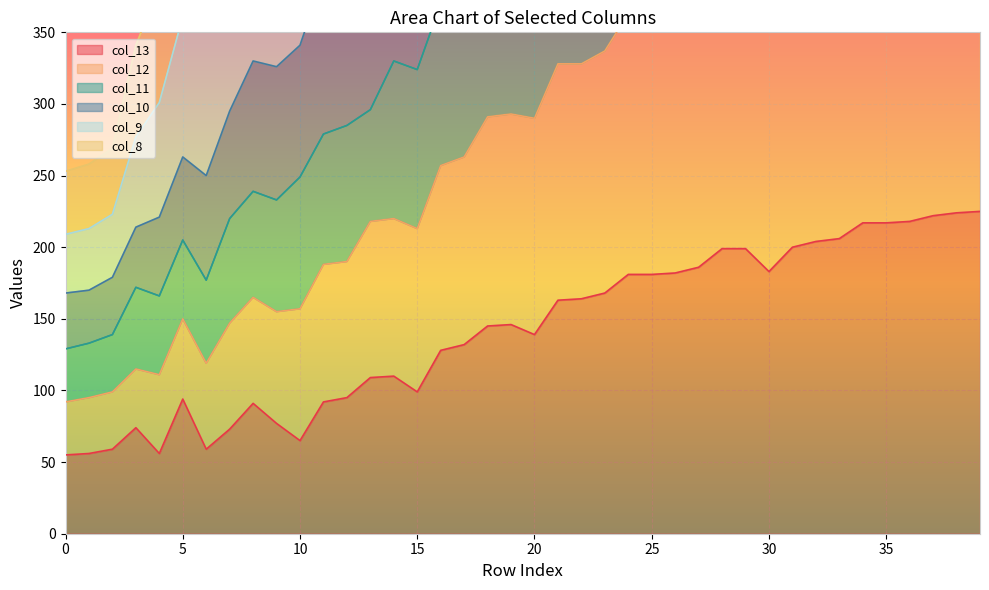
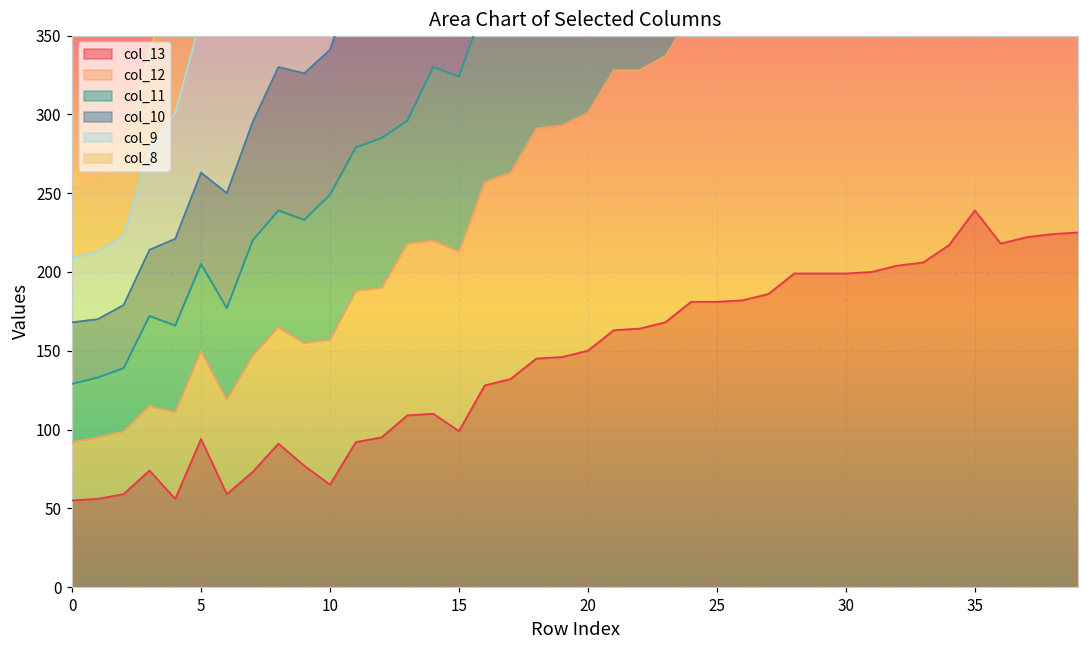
col_13, 20: 139 -> 150
col_13, 30: 183 -> 199
col_13, 35: 217 -> 239
